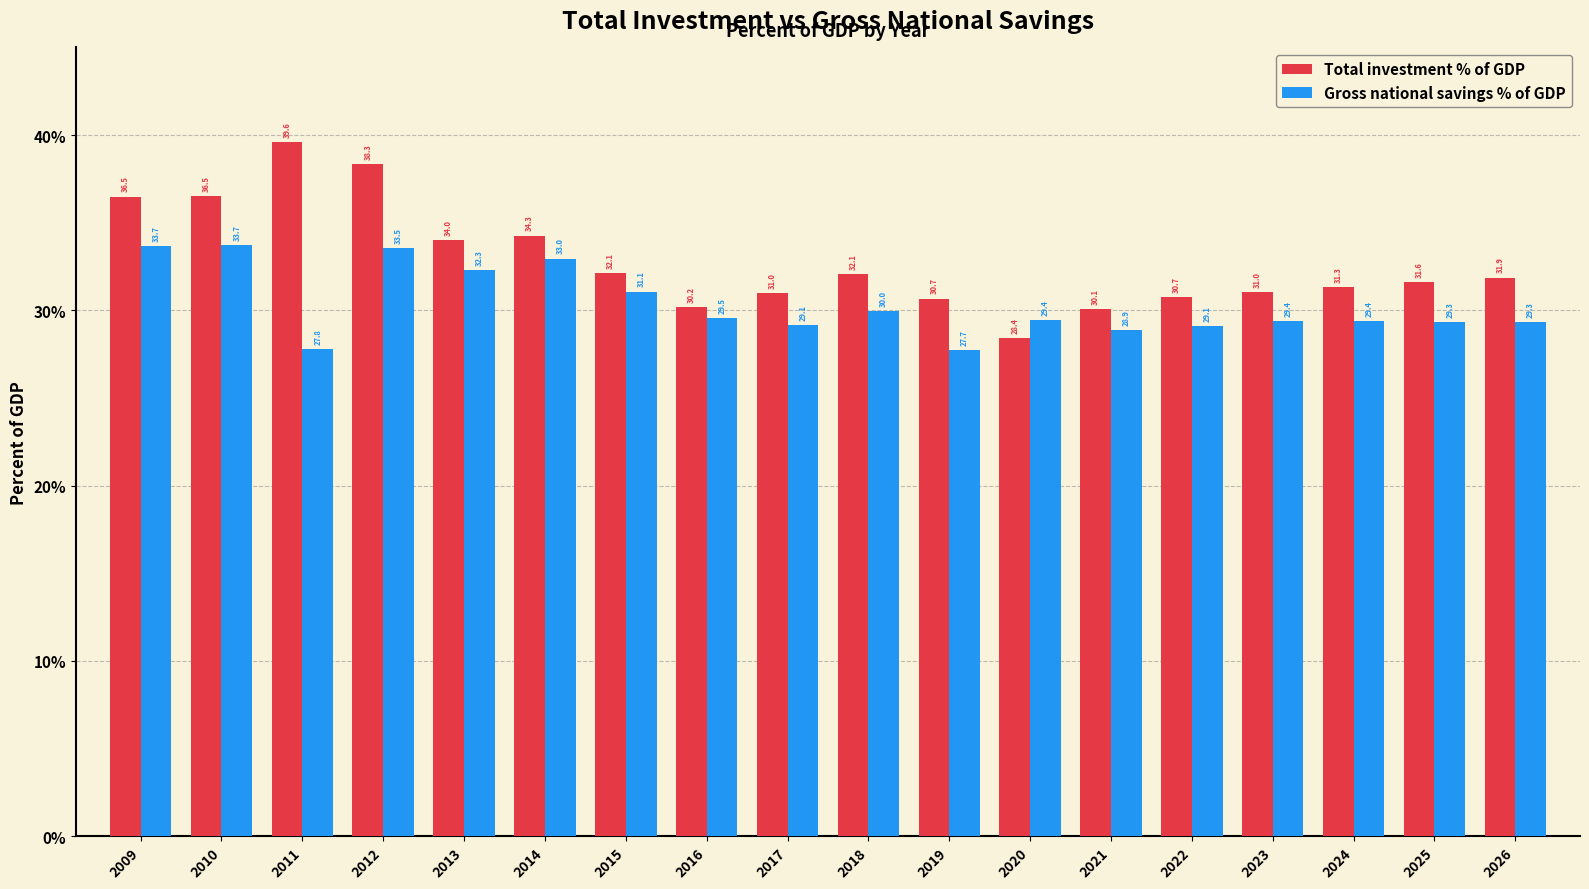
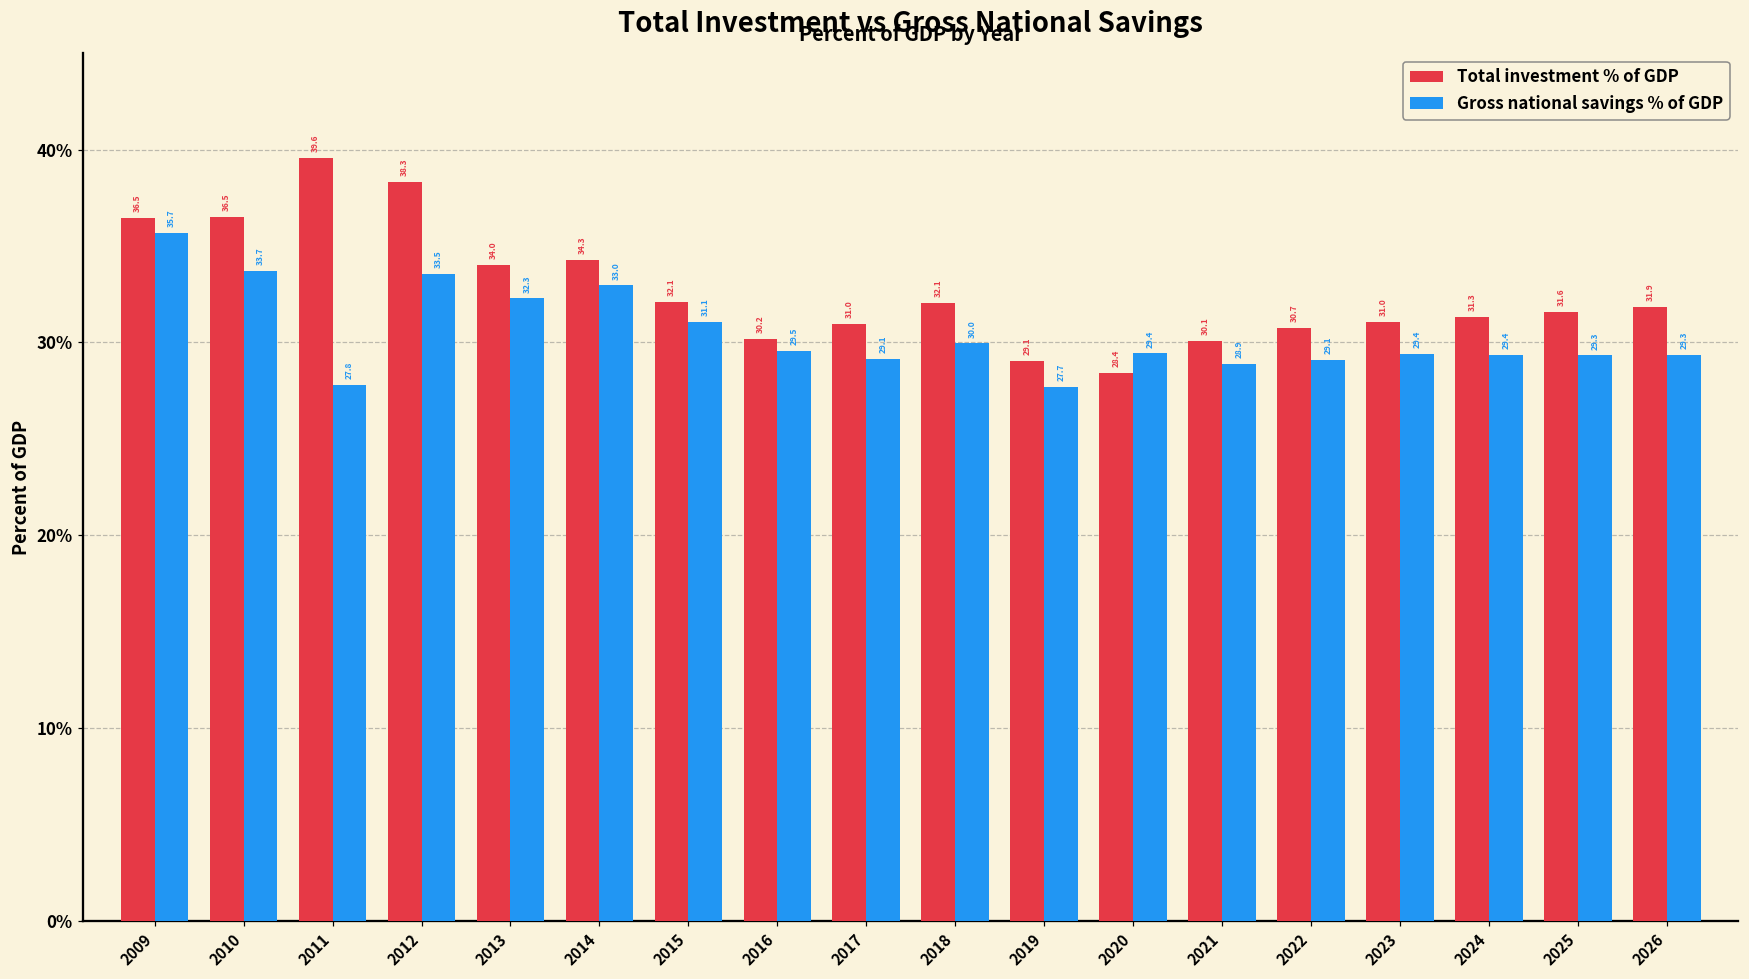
Gross national savings % of GDP, 2009: 33.7 -> 35.7
Total investment % of GDP, 2019: 30.7 -> 29.1
